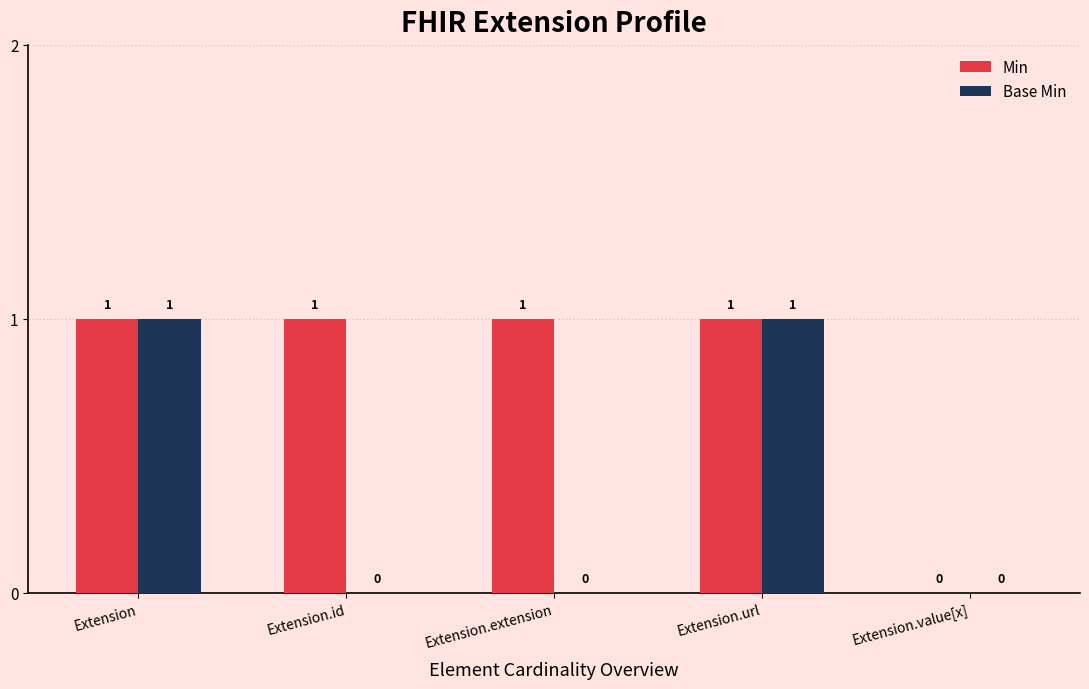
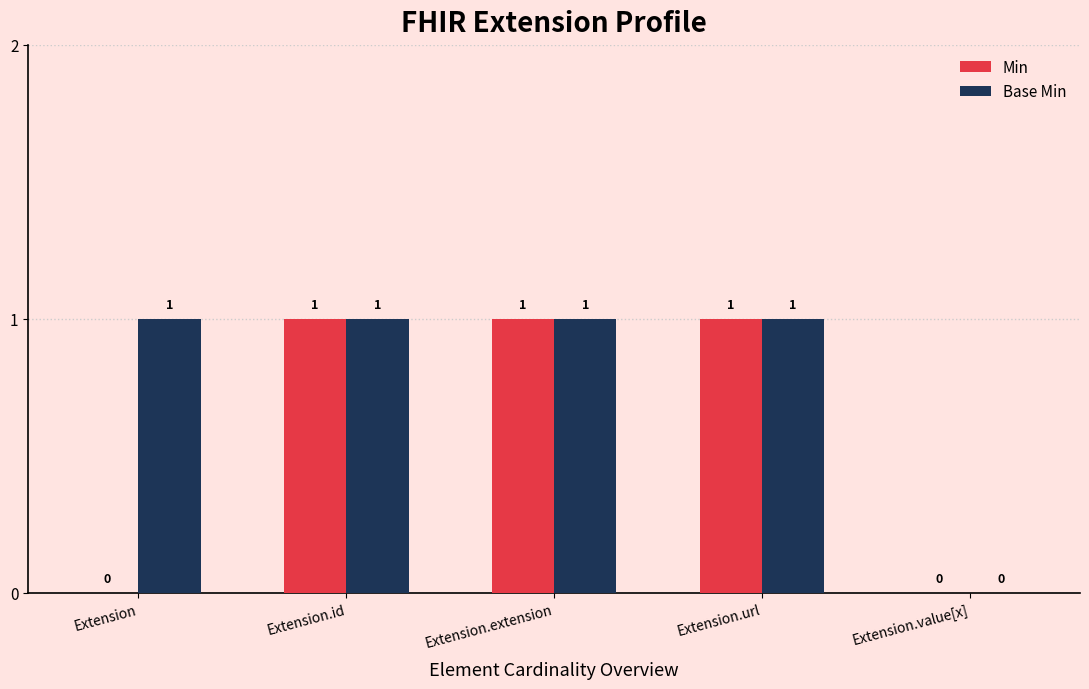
Min, Extension: 1 -> 0
Base Min, Extension.id: 0 -> 1
Base Min, Extension.extension: 0 -> 1
